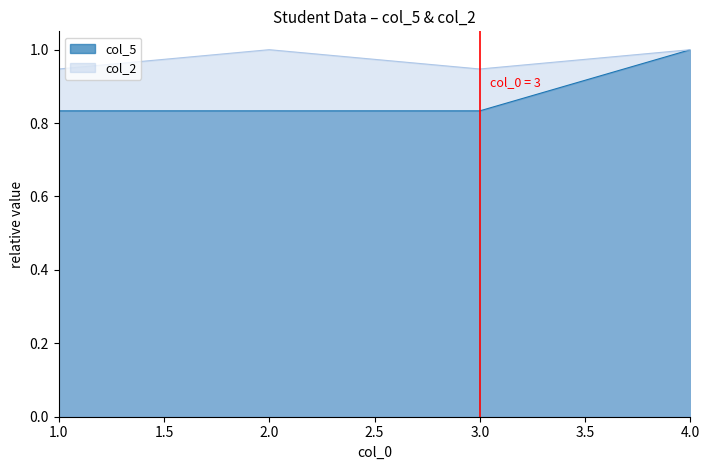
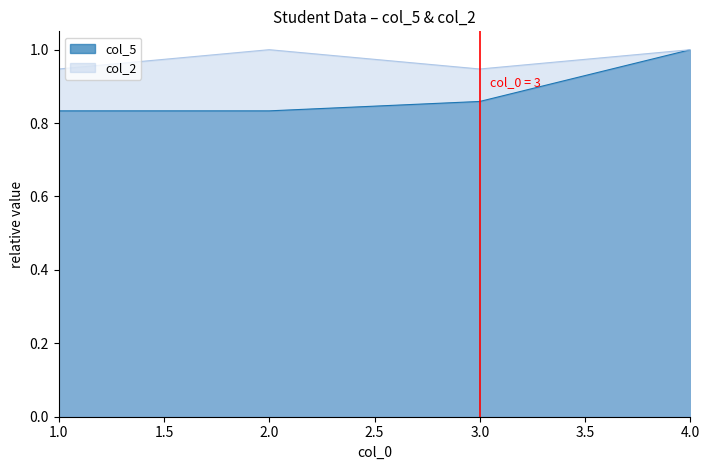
col_5, 3.0: 0.83 -> 0.86
